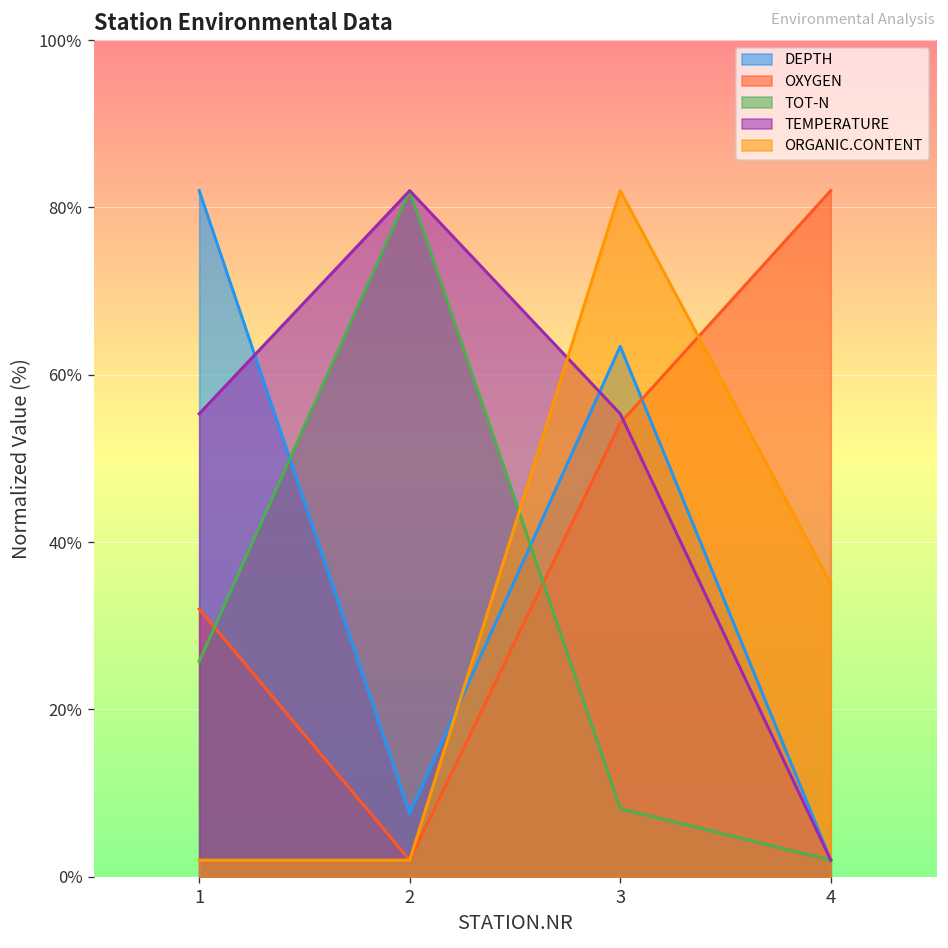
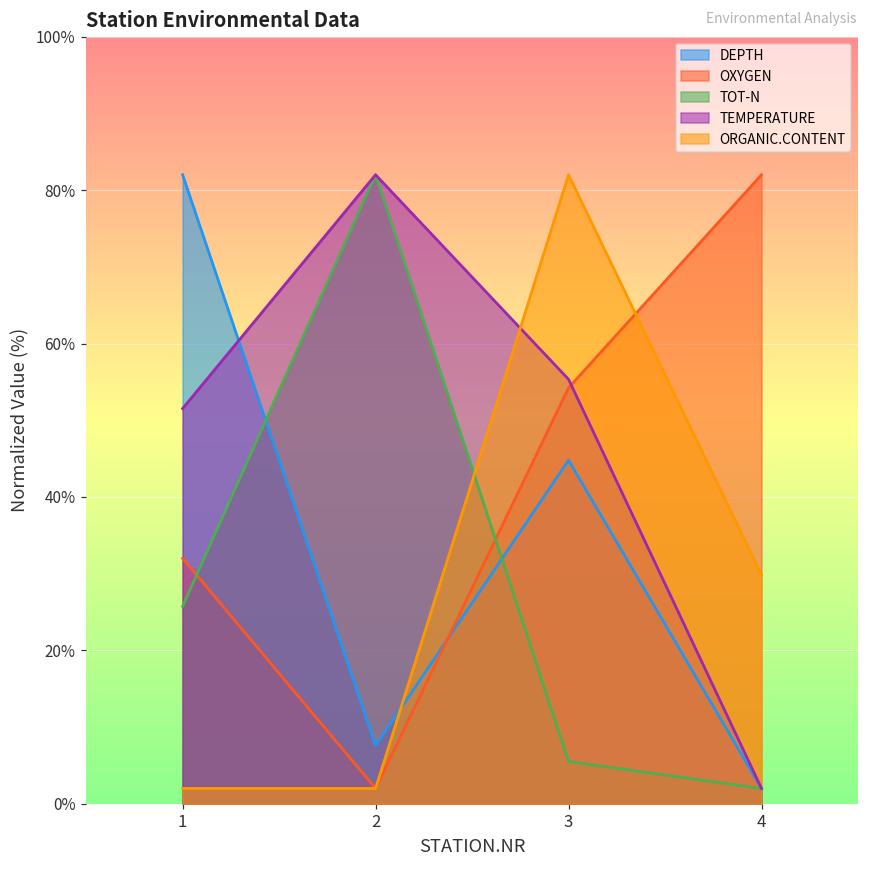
TEMPERATURE, 1: 55% -> 52%
DEPTH, 3: 63% -> 45%
TOT-N, 3: 8% -> 6%
ORGANIC.CONTENT, 4: 35% -> 30%
